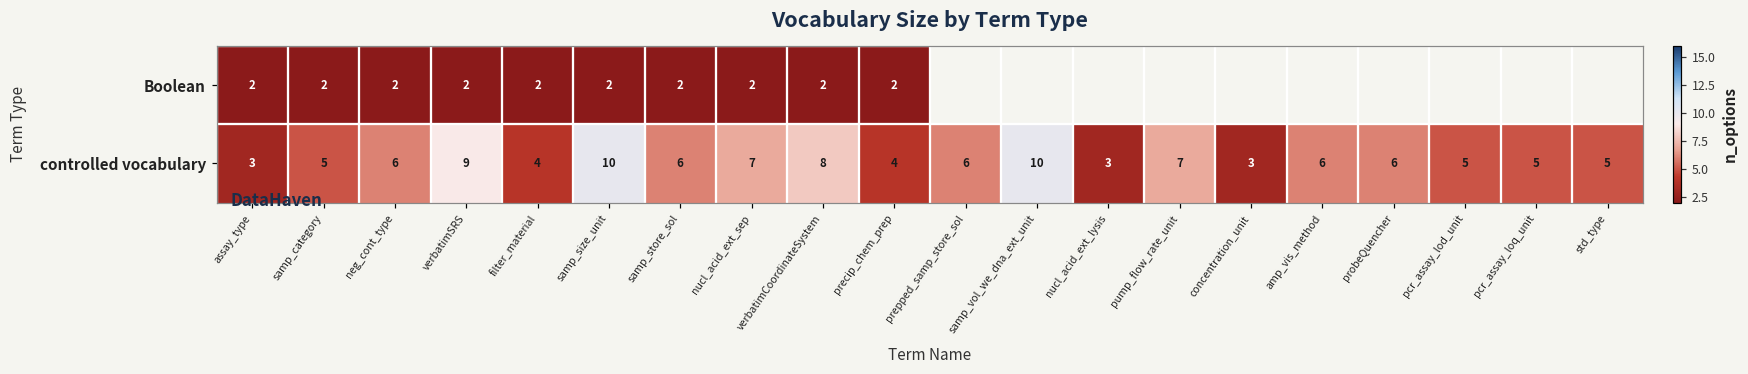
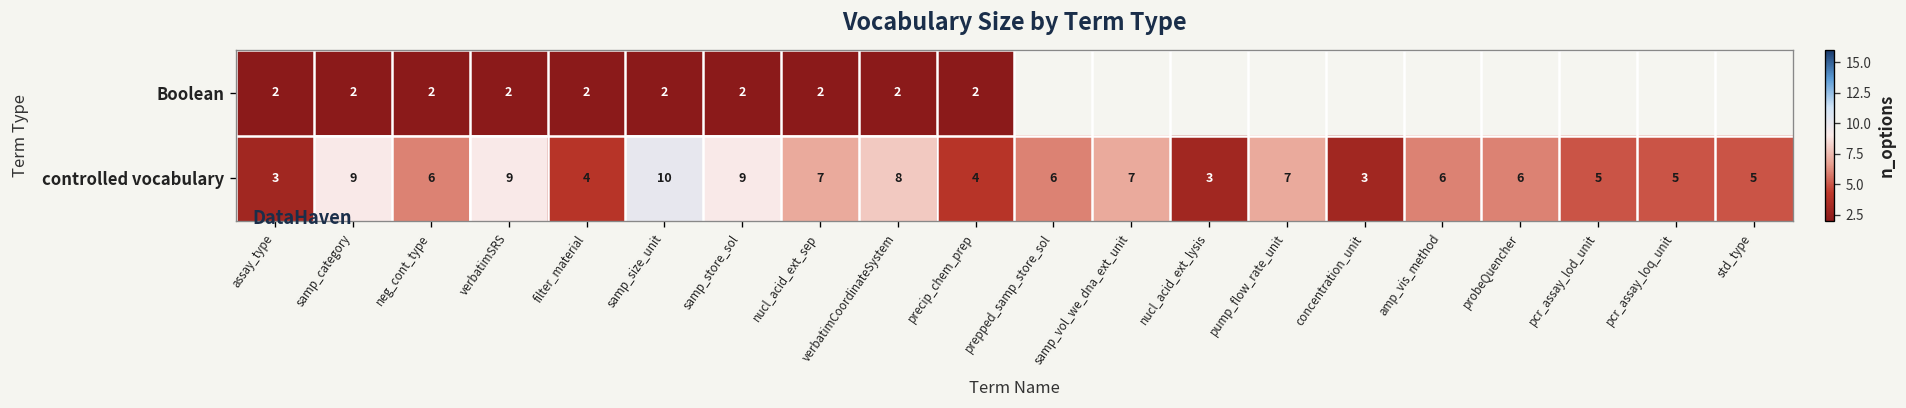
controlled vocabulary, samp_category: 5 -> 9
controlled vocabulary, samp_store_sol: 6 -> 9
controlled vocabulary, samp_vol_we_dna_ext_unit: 10 -> 7
